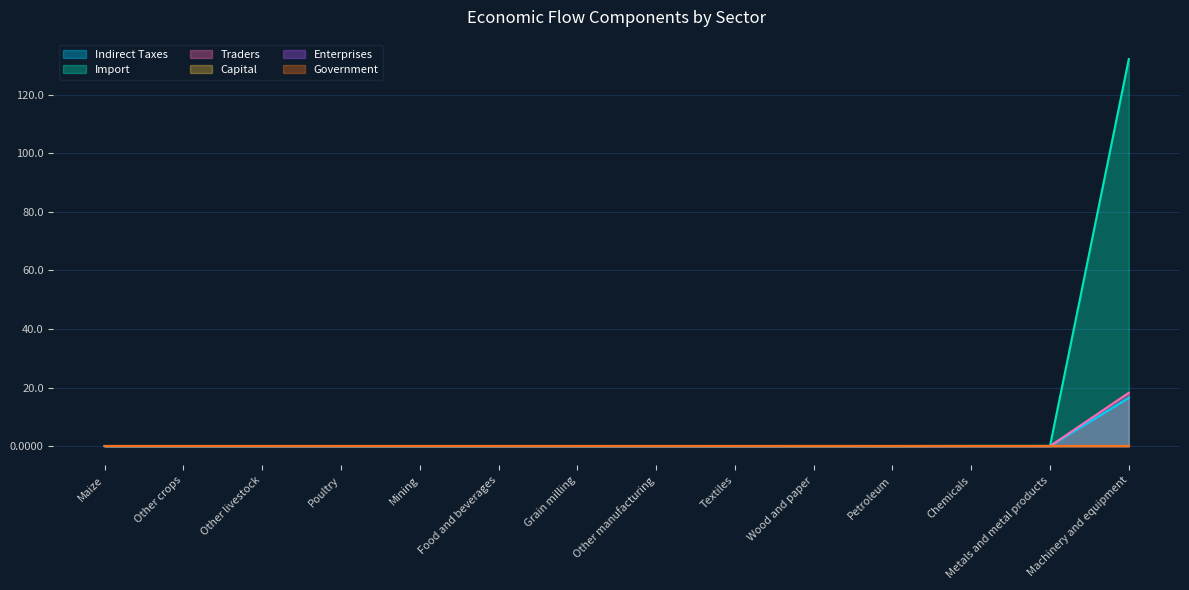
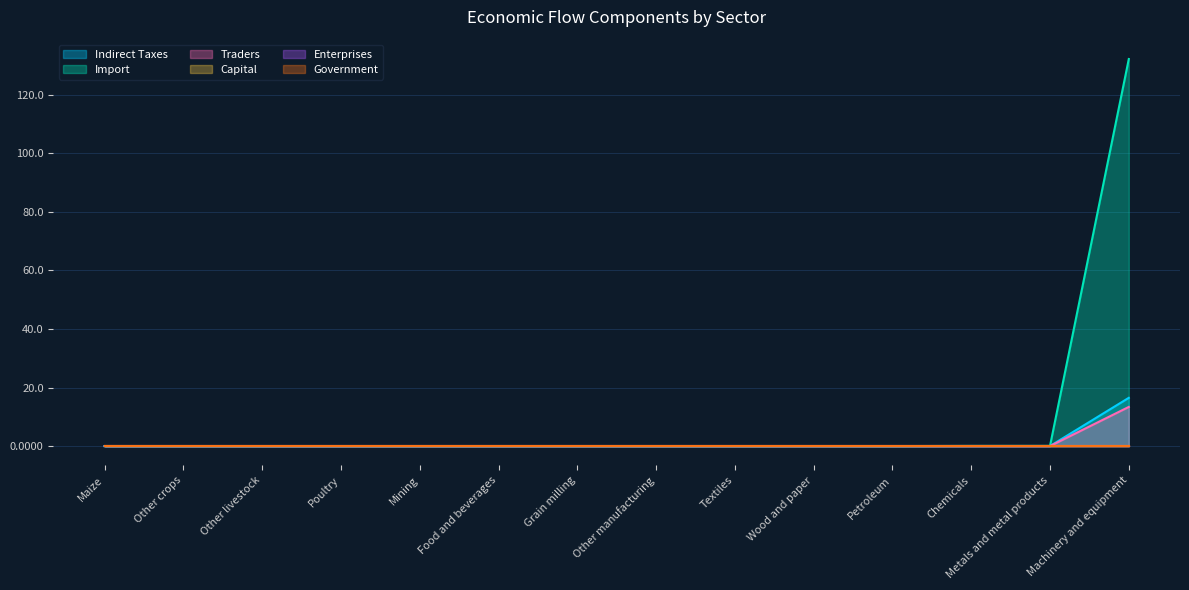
Traders, Machinery and equipment: 18 -> 13
